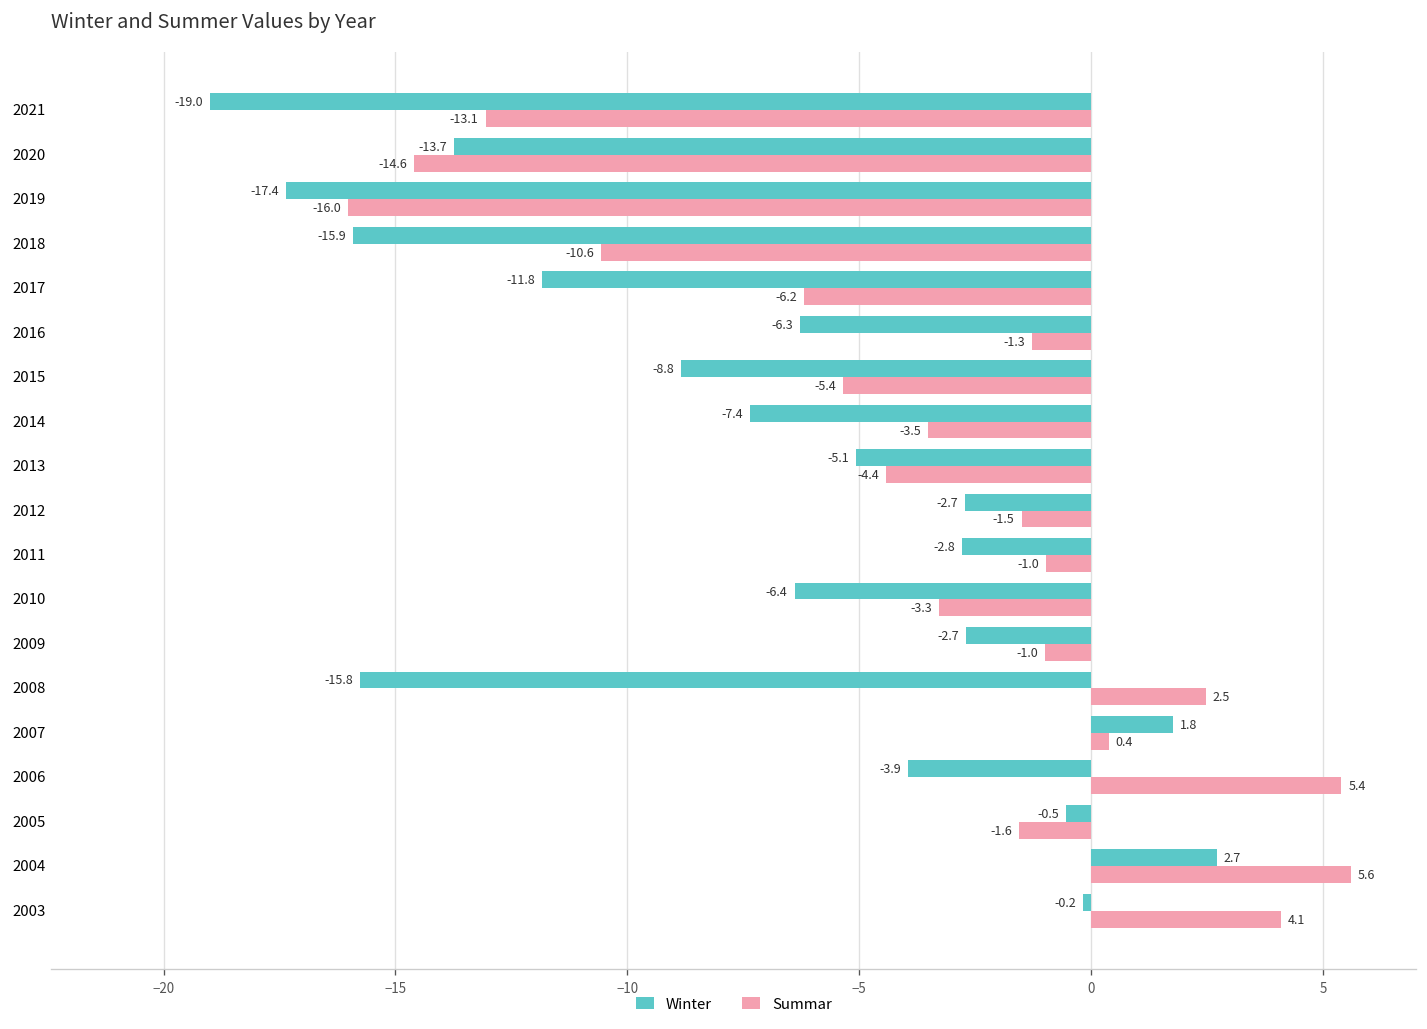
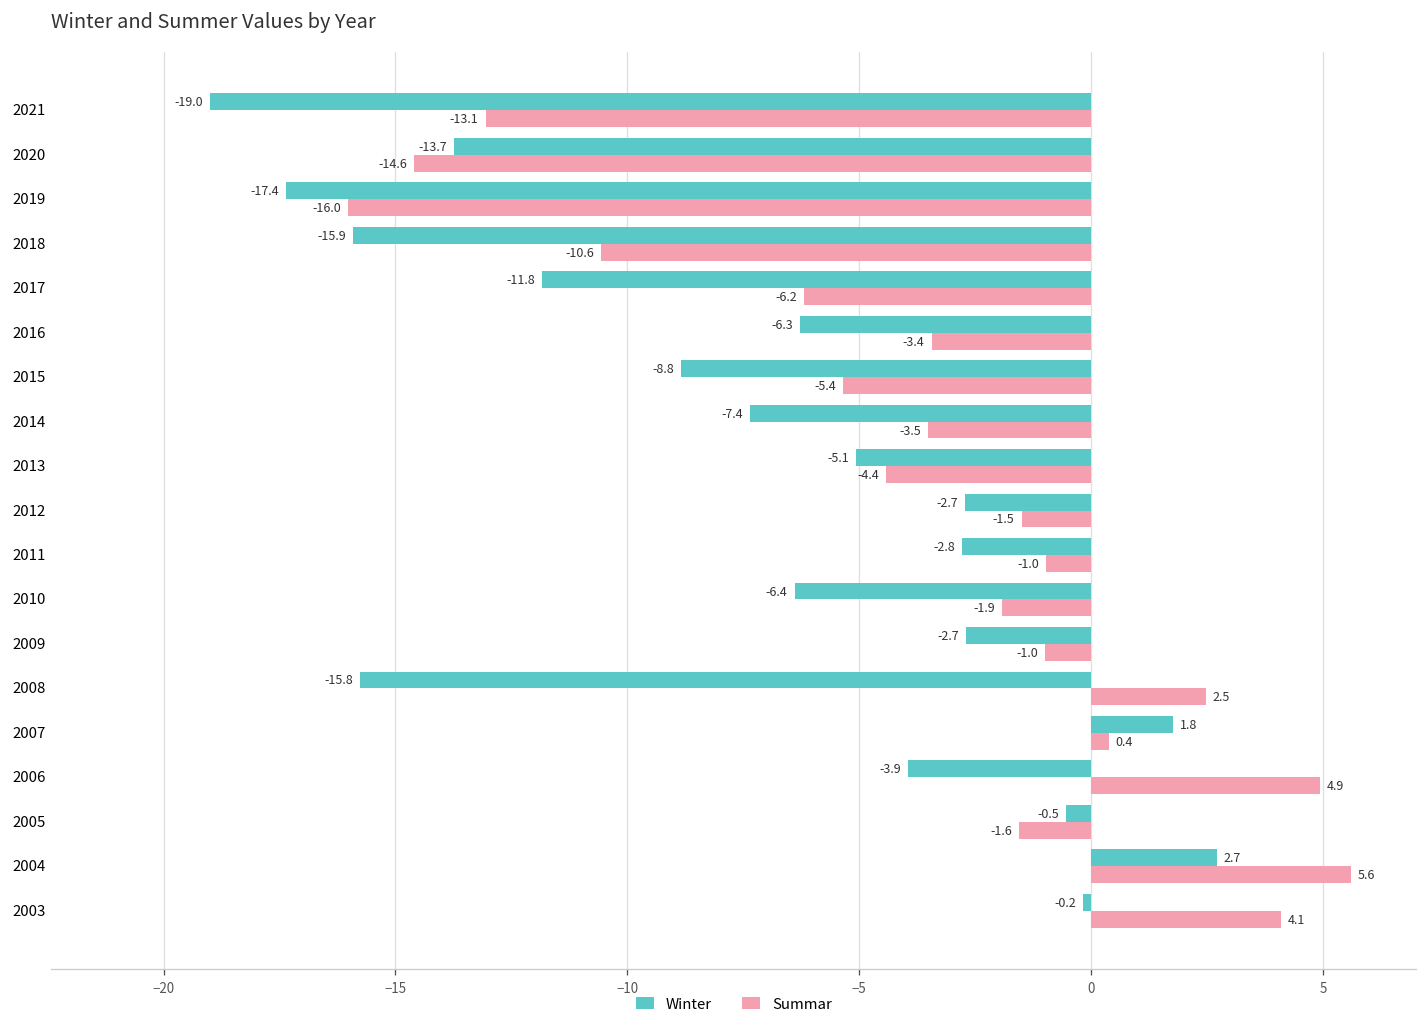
Summar, 2016: -1.3 -> -3.4
Summar, 2010: -3.3 -> -1.9
Summar, 2006: 5.4 -> 4.9
